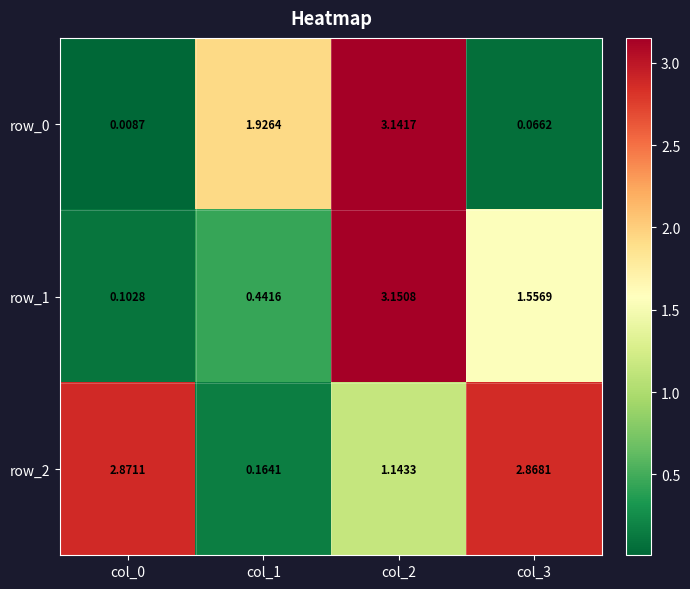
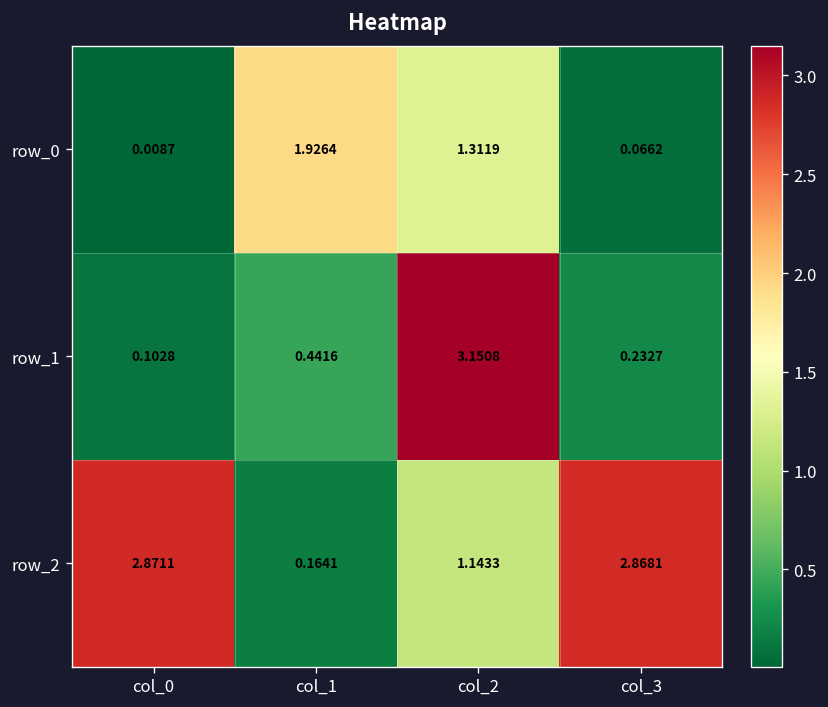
row_0, col_2: 3.1417 -> 1.3119
row_1, col_3: 1.5569 -> 0.2327
